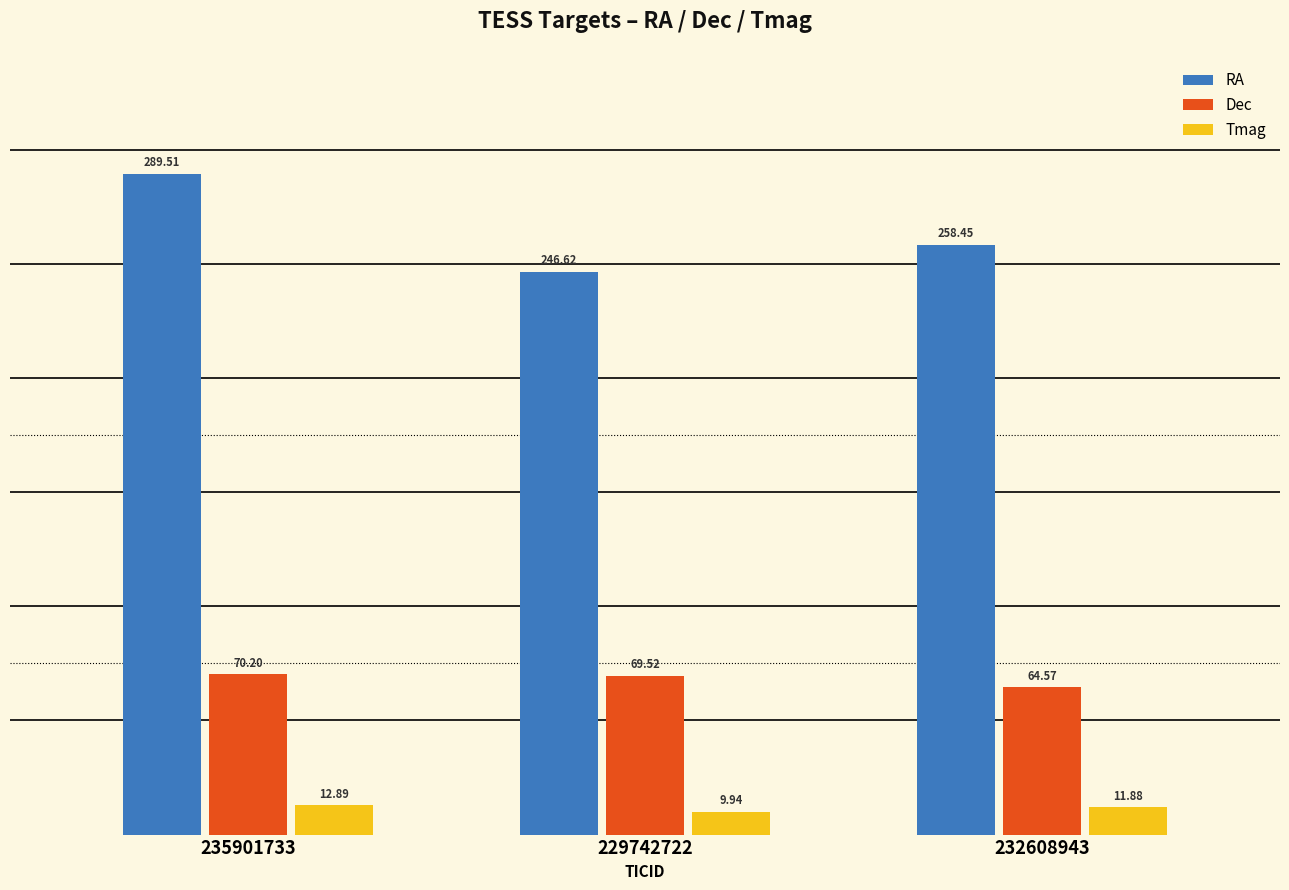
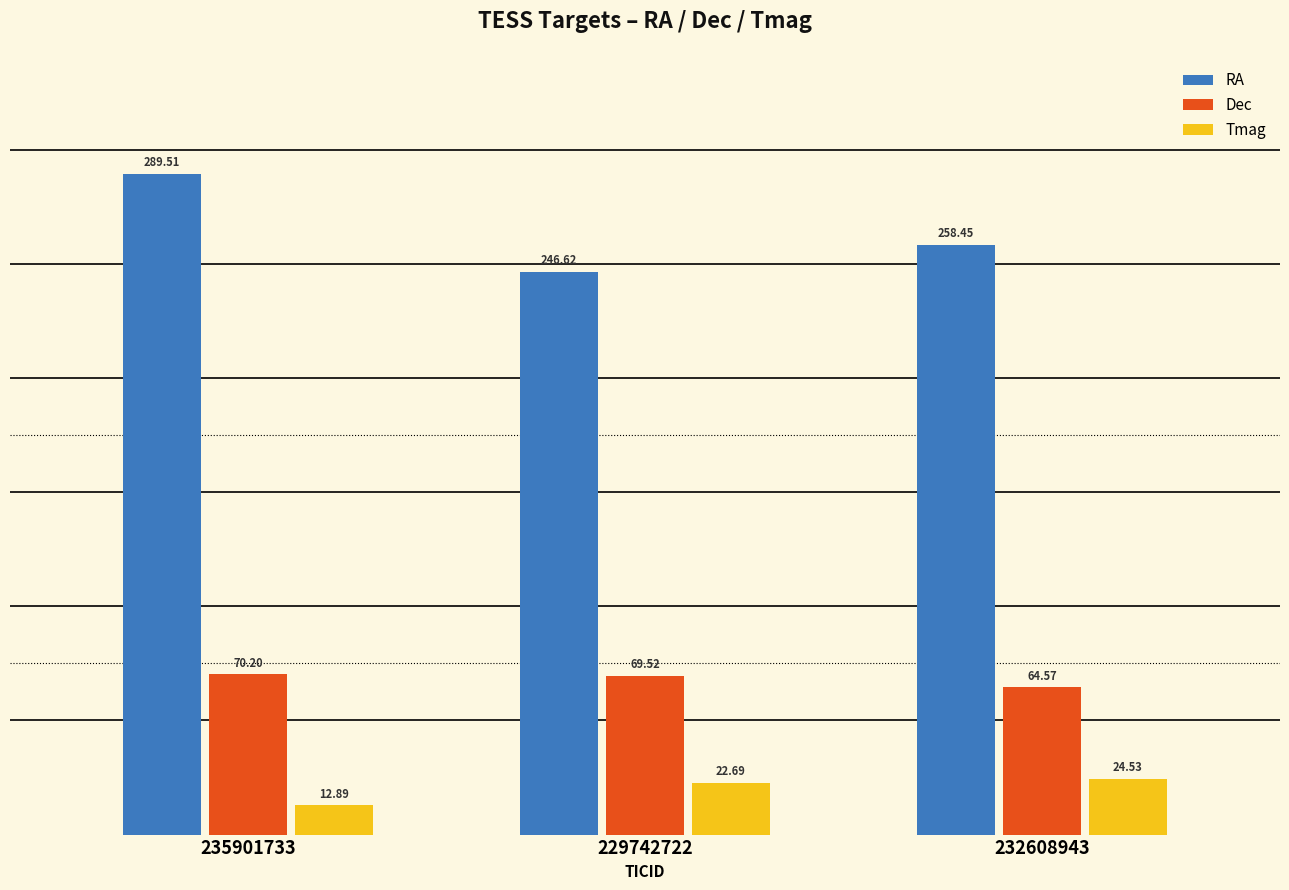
Tmag, 229742722: 9.94 -> 22.69
Tmag, 232608943: 11.88 -> 24.53
